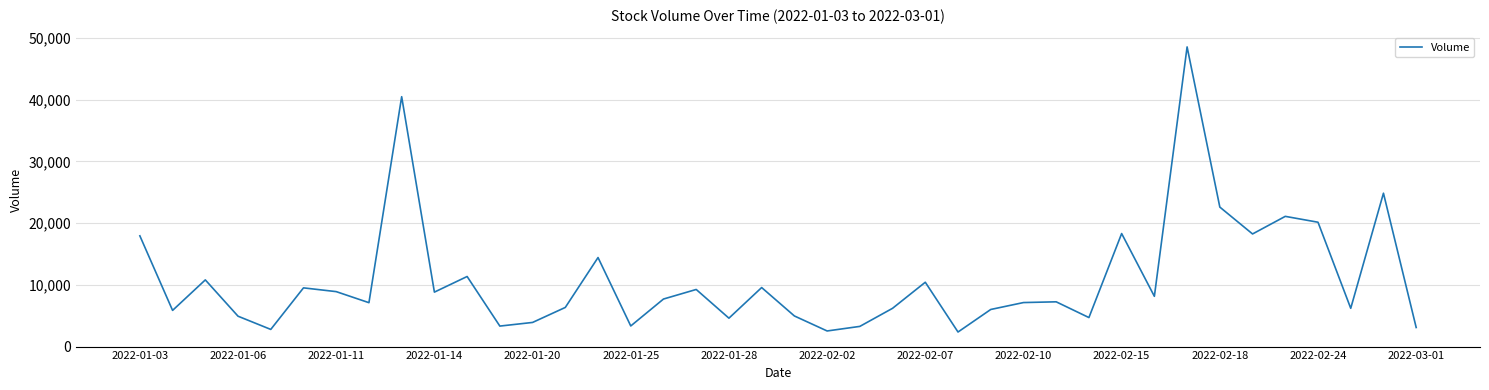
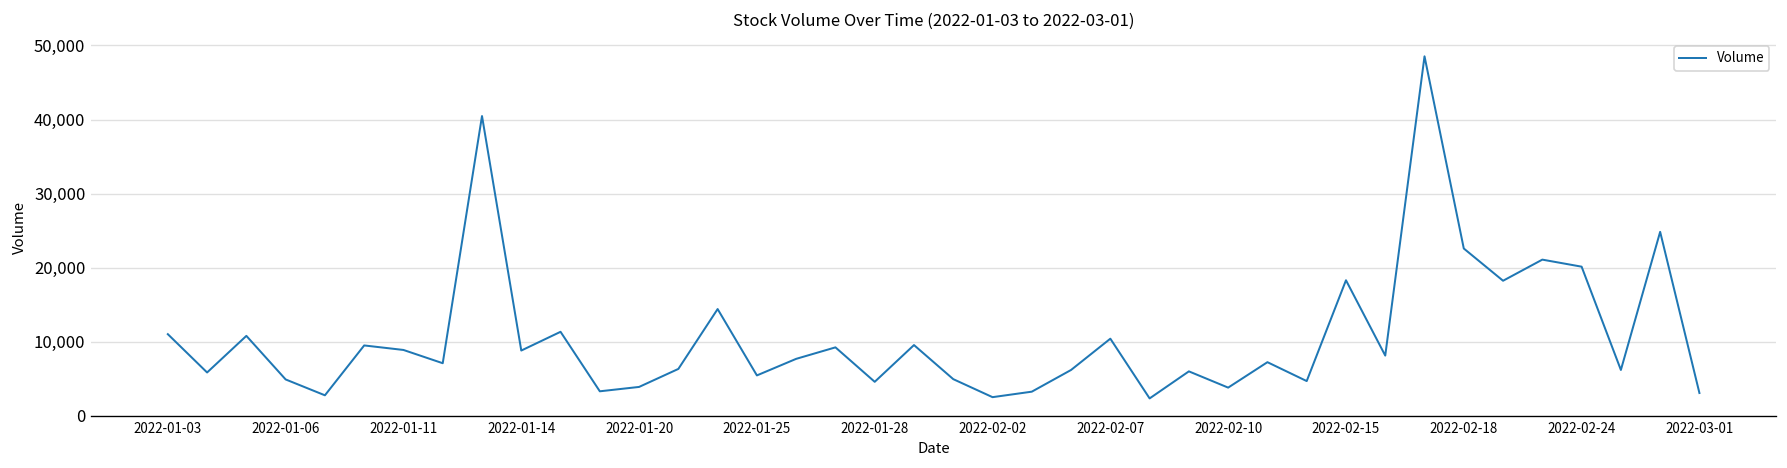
2022-01-03: 18,000 -> 11,000
2022-01-25: 3,000 -> 5,000
2022-02-10: 7,000 -> 4,000
